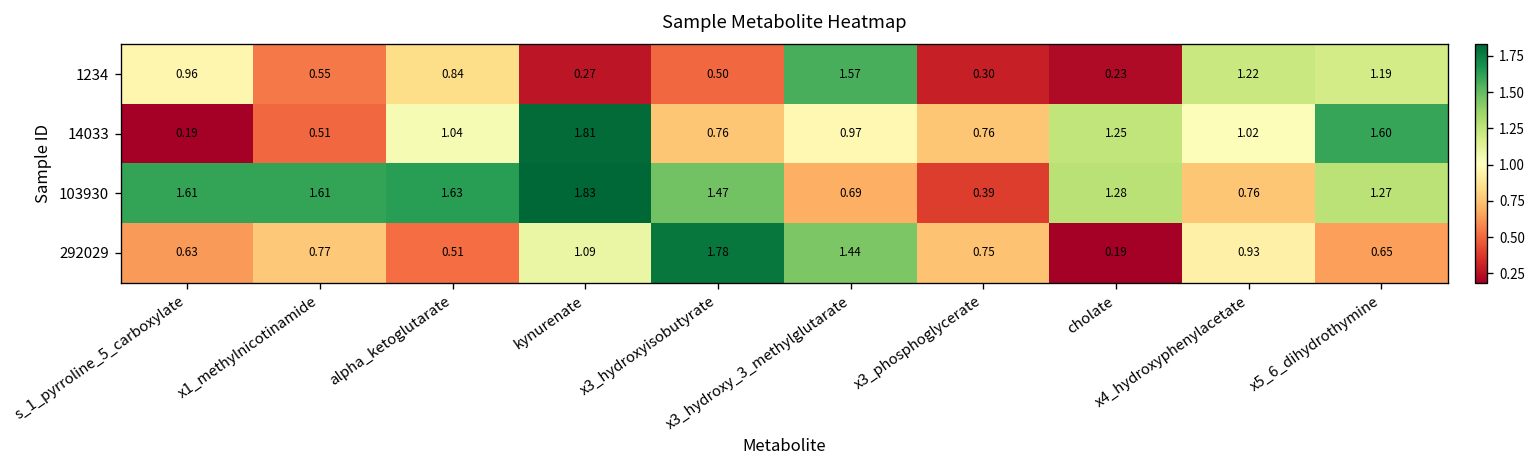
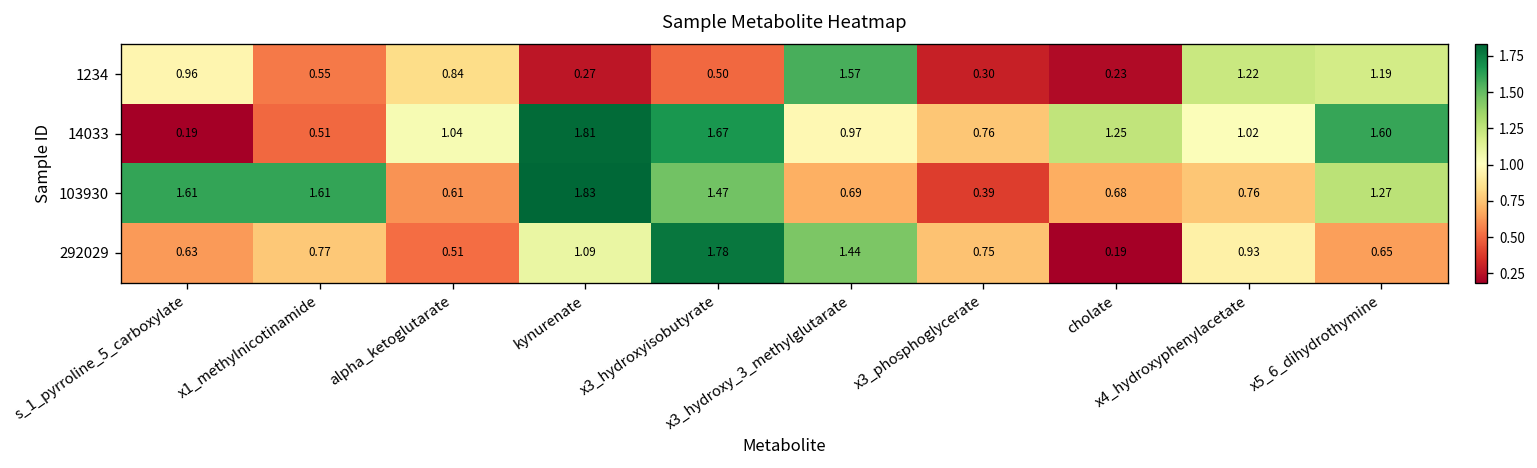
14033, x3_hydroxyisobutyrate: 0.76 -> 1.67
103930, alpha_ketoglutarate: 1.63 -> 0.61
103930, cholate: 1.28 -> 0.68
